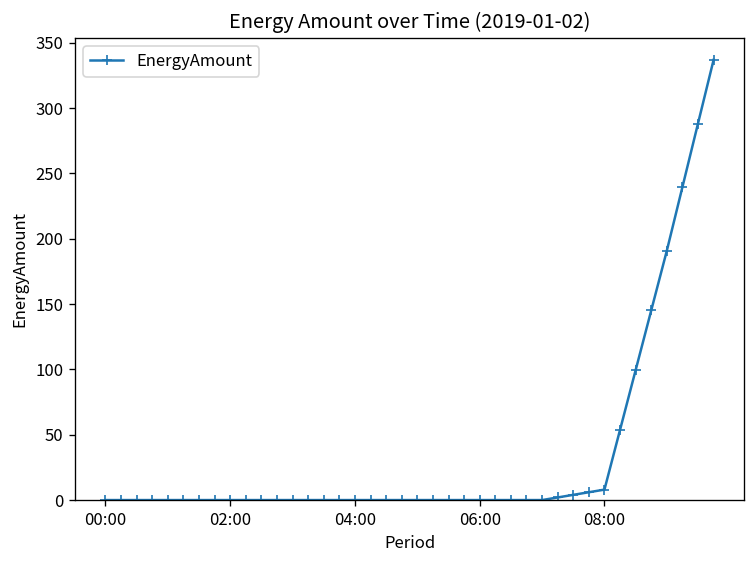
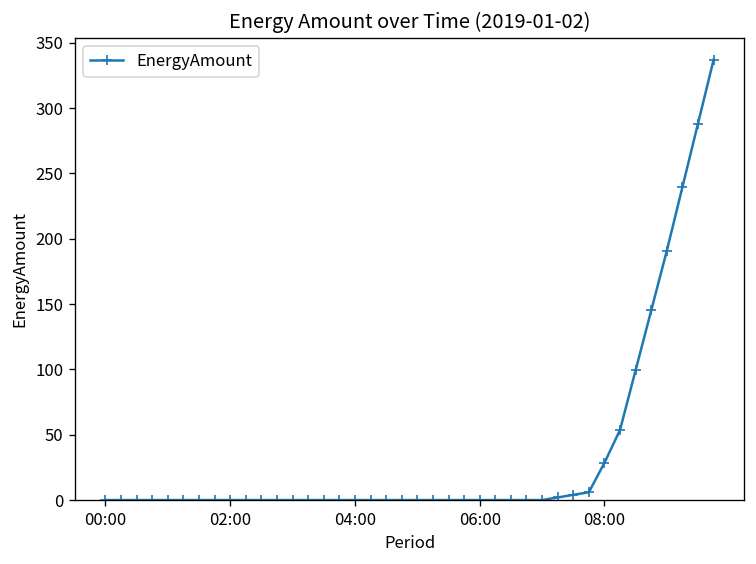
08:00: 8 -> 28
